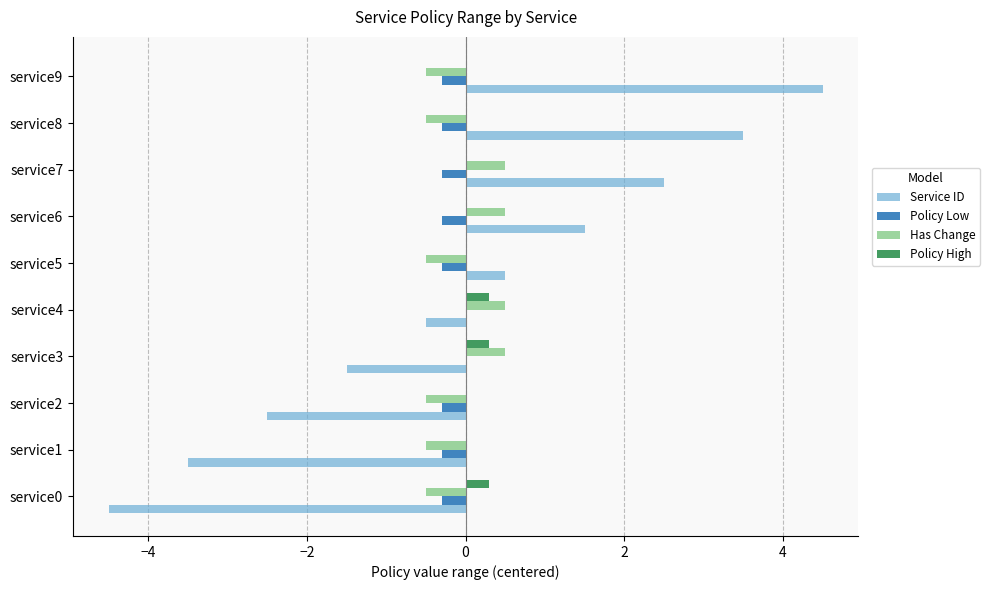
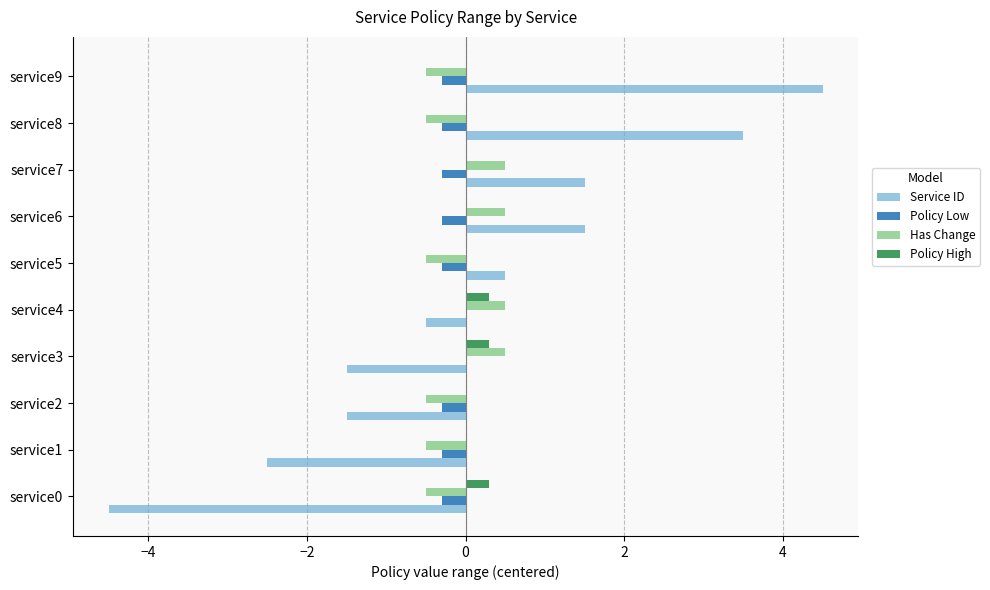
Service ID, service7: 2.5 -> 1.5
Service ID, service2: -2.5 -> -1.5
Service ID, service1: -3.5 -> -2.5
